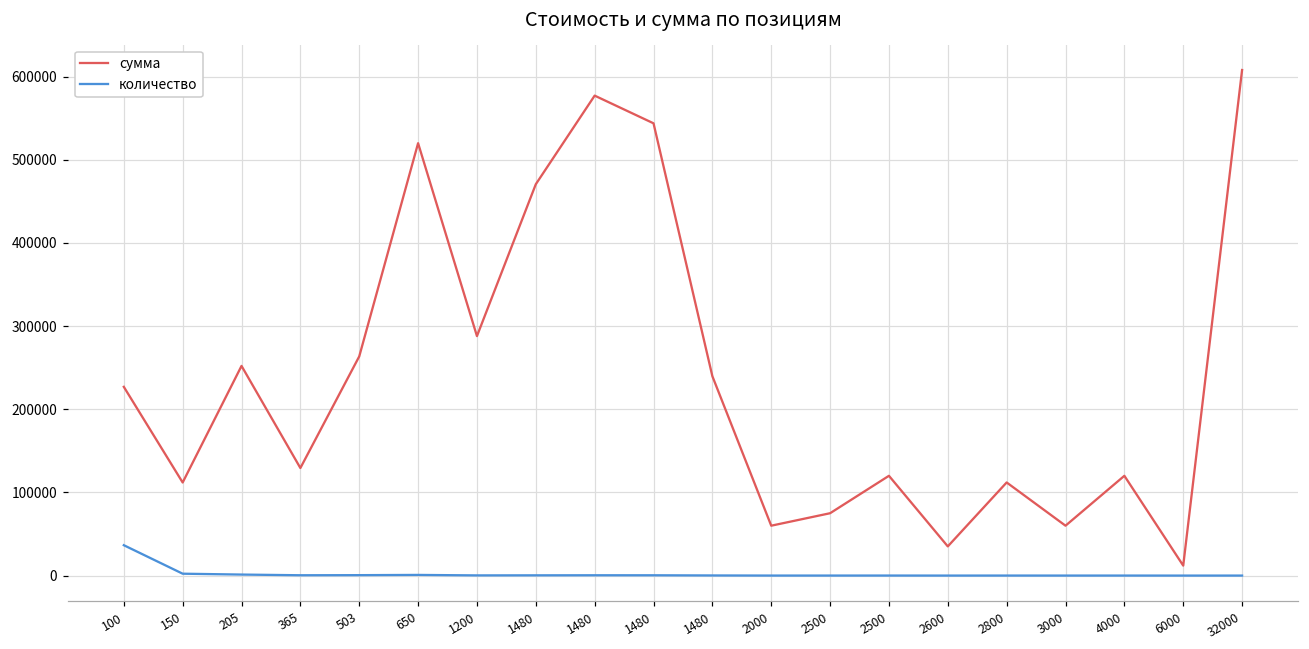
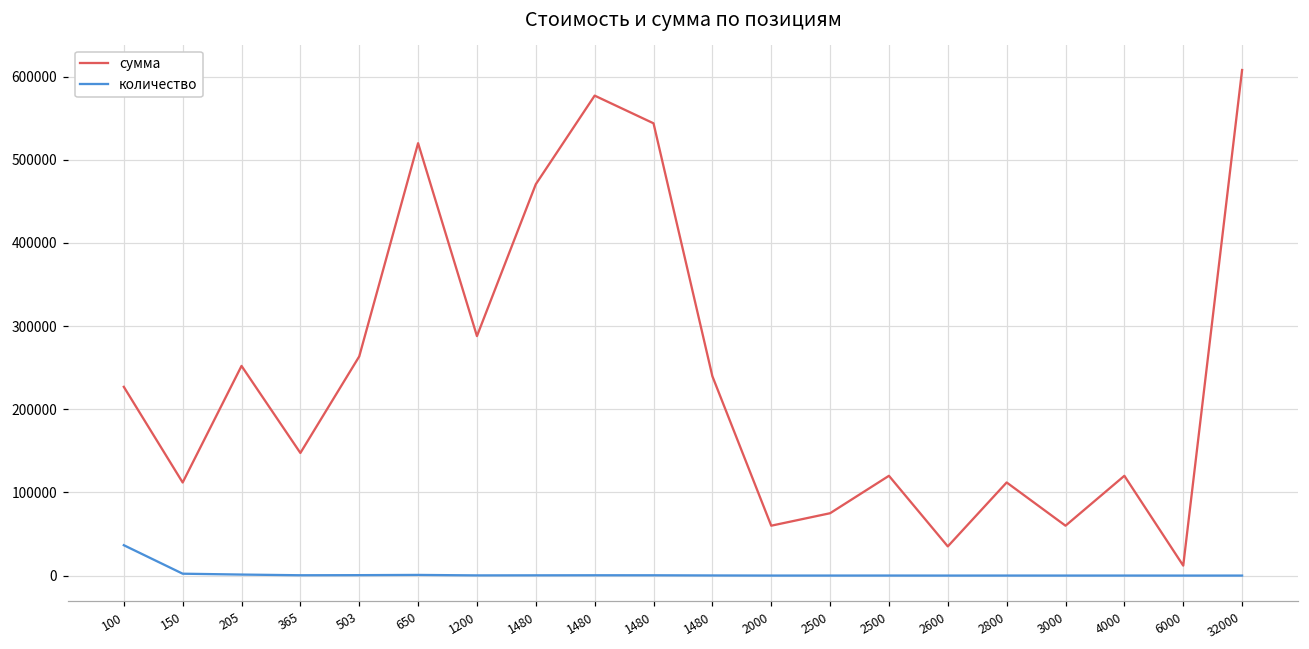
сумма, 365: 130000 -> 150000
